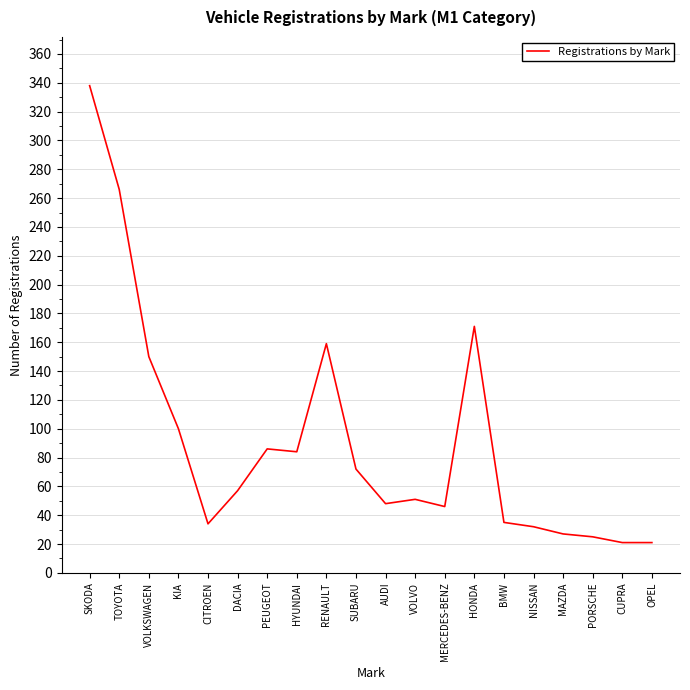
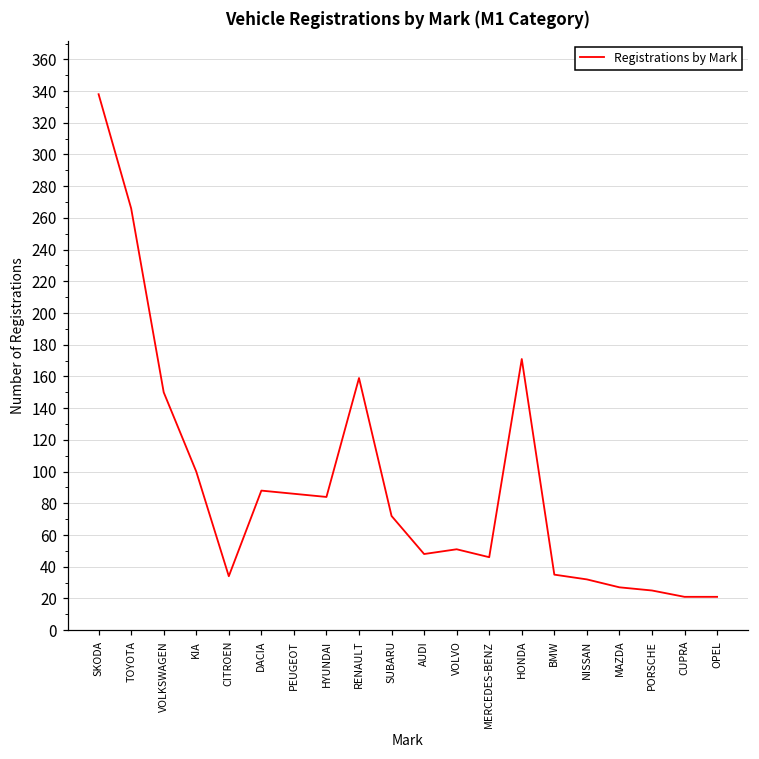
DACIA: 57 -> 88
